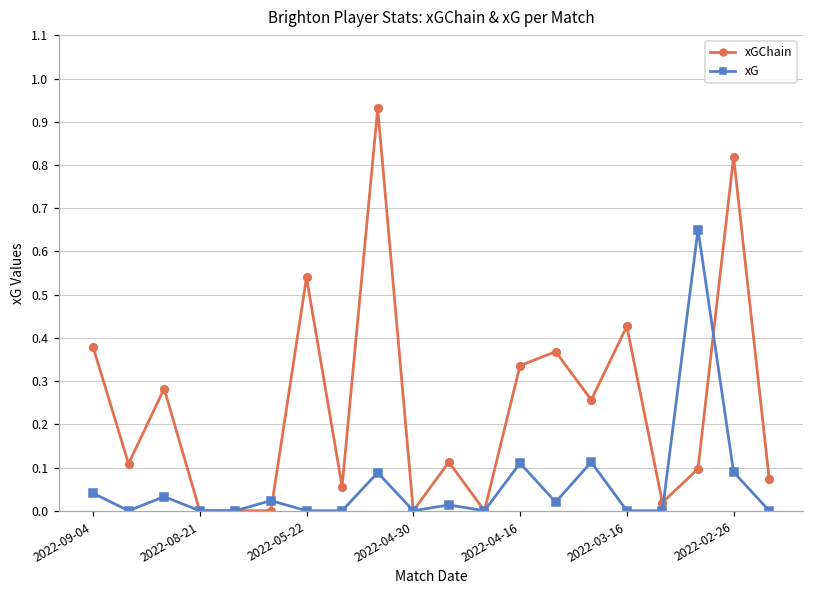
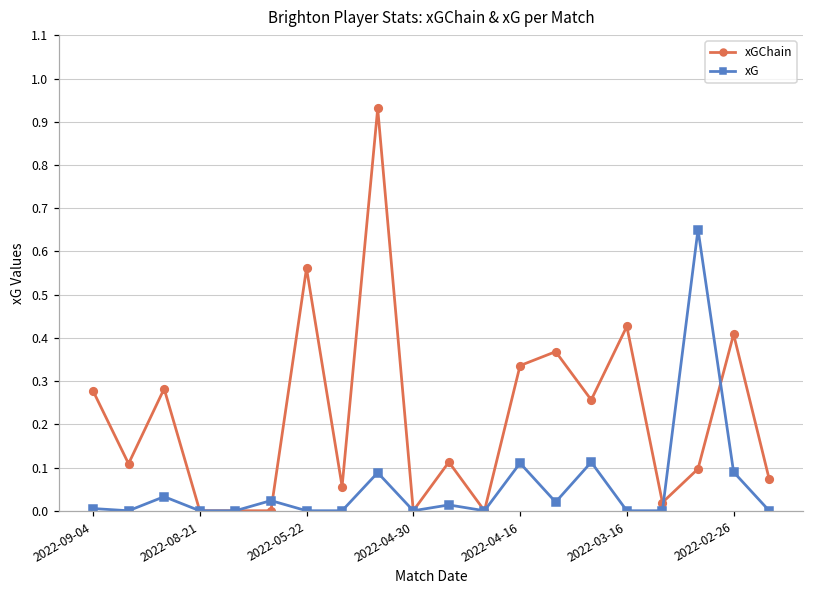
xGChain, 2022-09-04: 0.38 -> 0.28
xG, 2022-09-04: 0.04 -> 0.01
xGChain, 2022-05-22: 0.54 -> 0.56
xGChain, 2022-02-26: 0.82 -> 0.41
